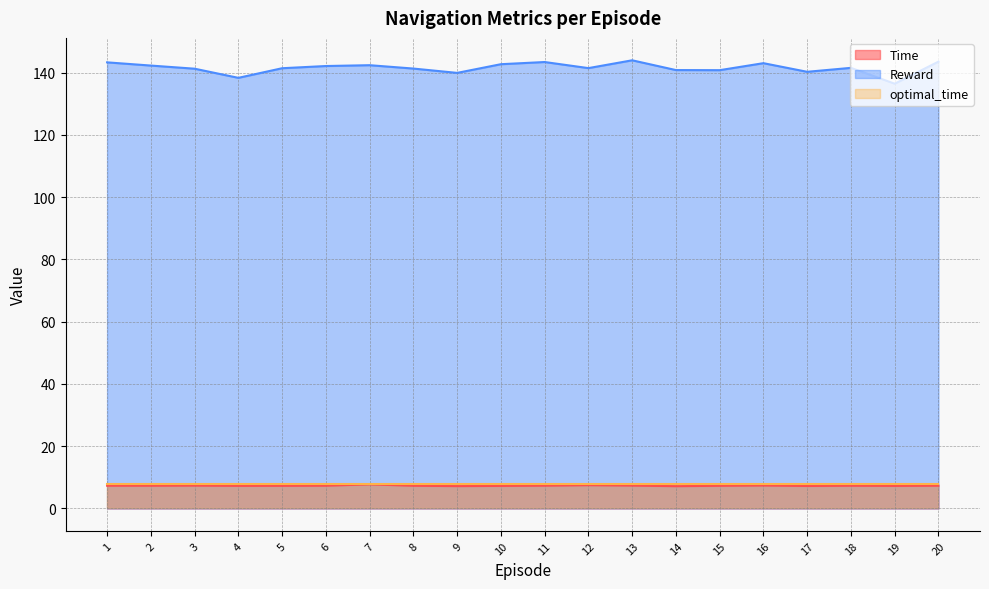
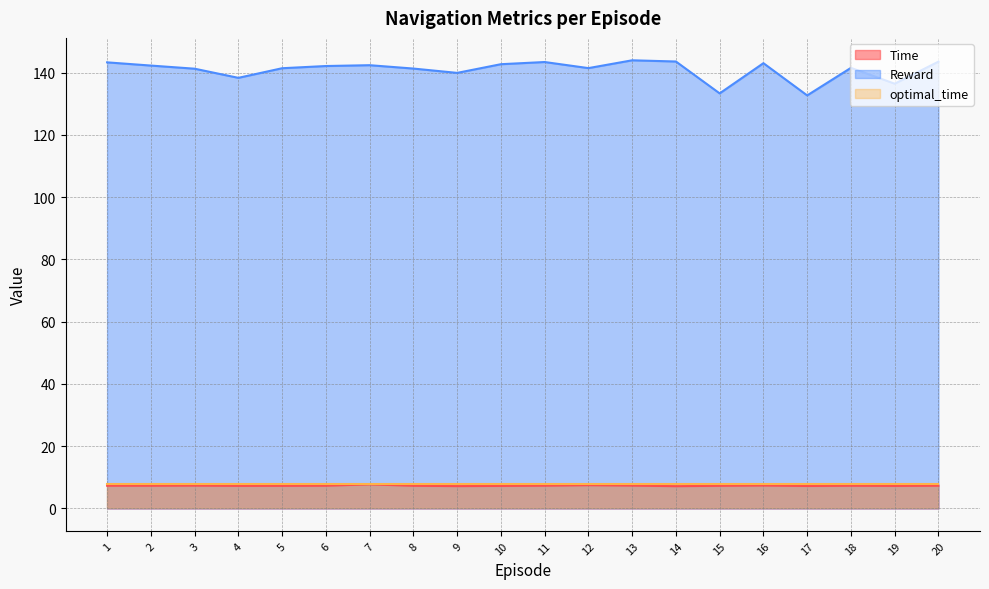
Reward, 14: 141 -> 144
Reward, 15: 141 -> 133
Reward, 17: 140 -> 133
